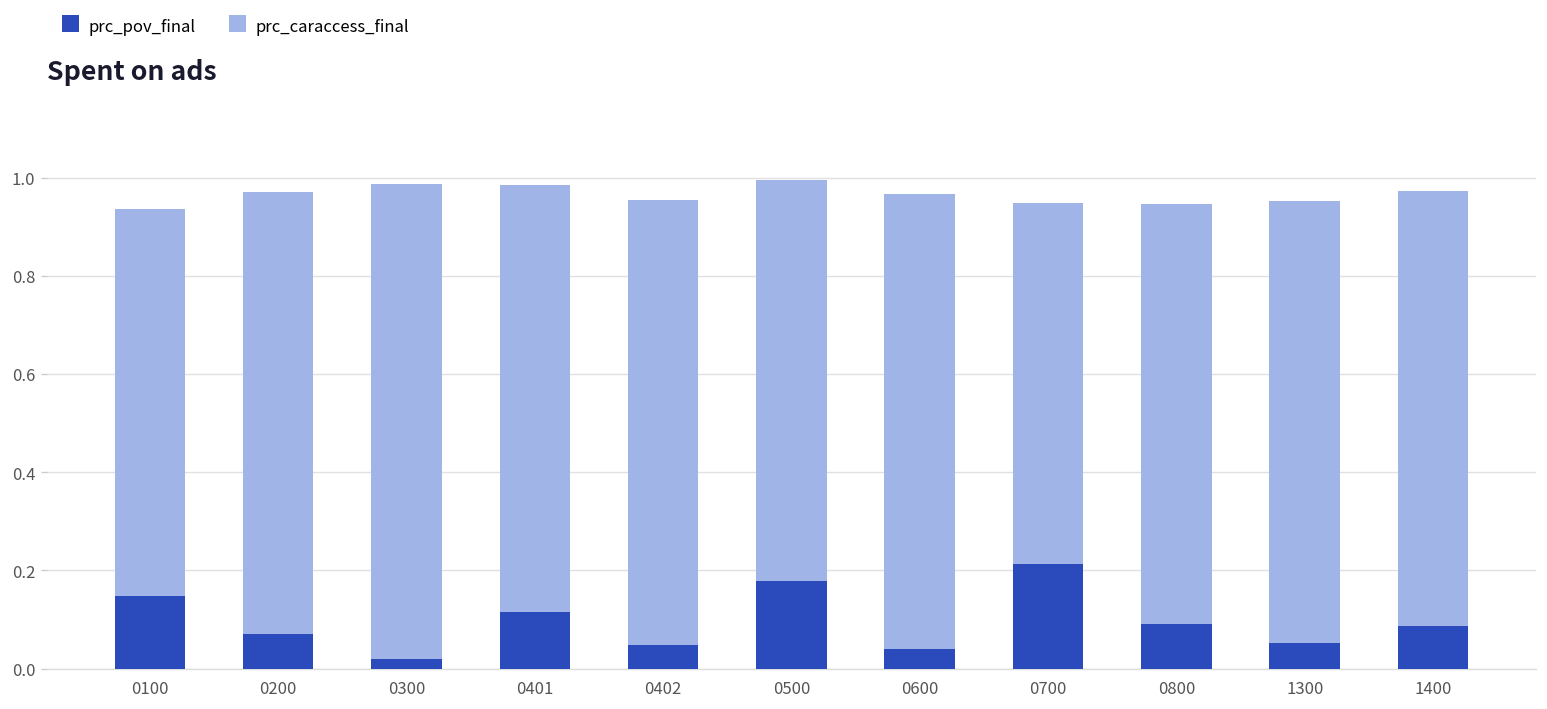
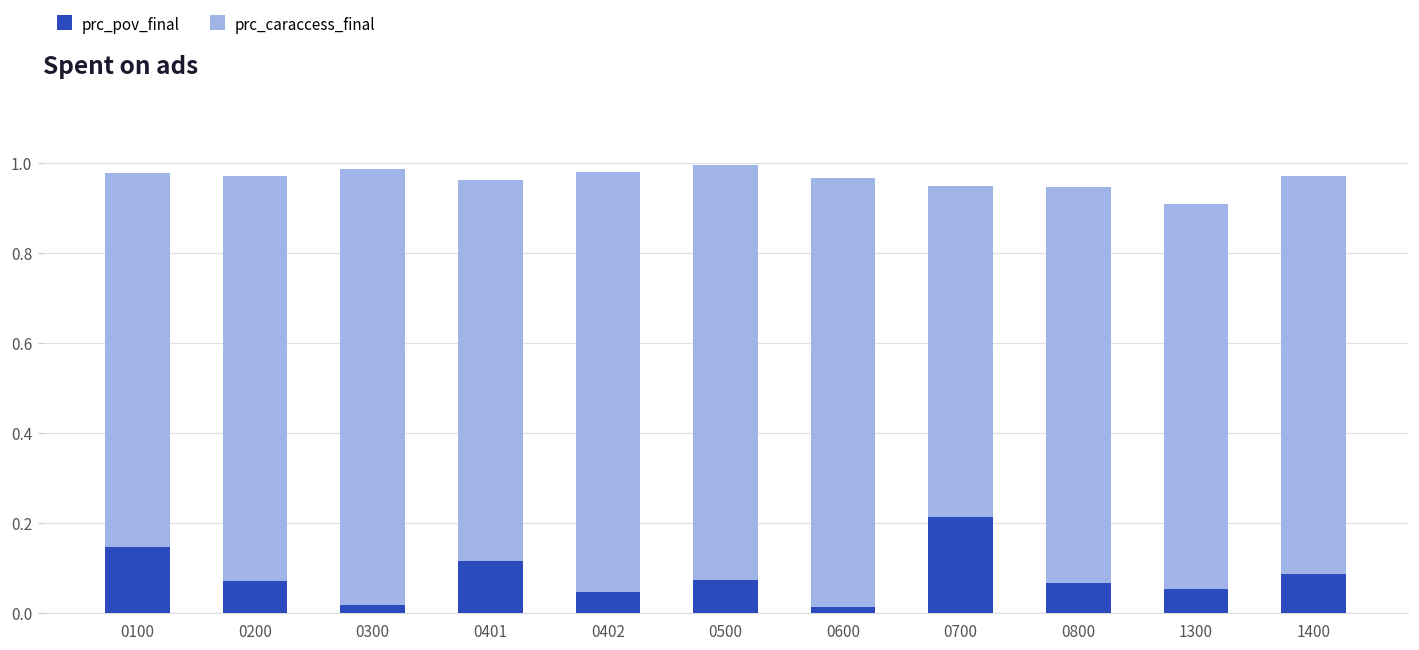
prc_caraccess_final, 0100: 0.94 -> 0.98
prc_caraccess_final, 0401: 0.99 -> 0.96
prc_caraccess_final, 0402: 0.96 -> 0.98
prc_pov_final, 0500: 0.18 -> 0.07
prc_pov_final, 0600: 0.04 -> 0.01
prc_pov_final, 0800: 0.09 -> 0.07
prc_caraccess_final, 1300: 0.95 -> 0.91
